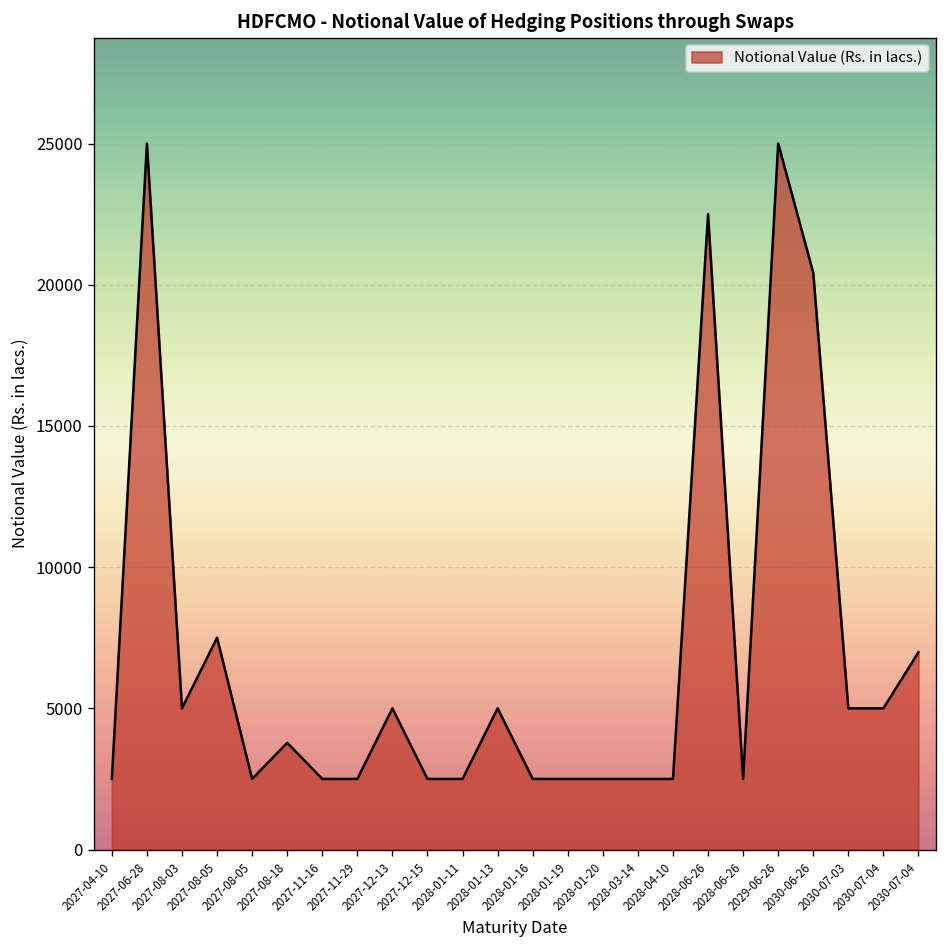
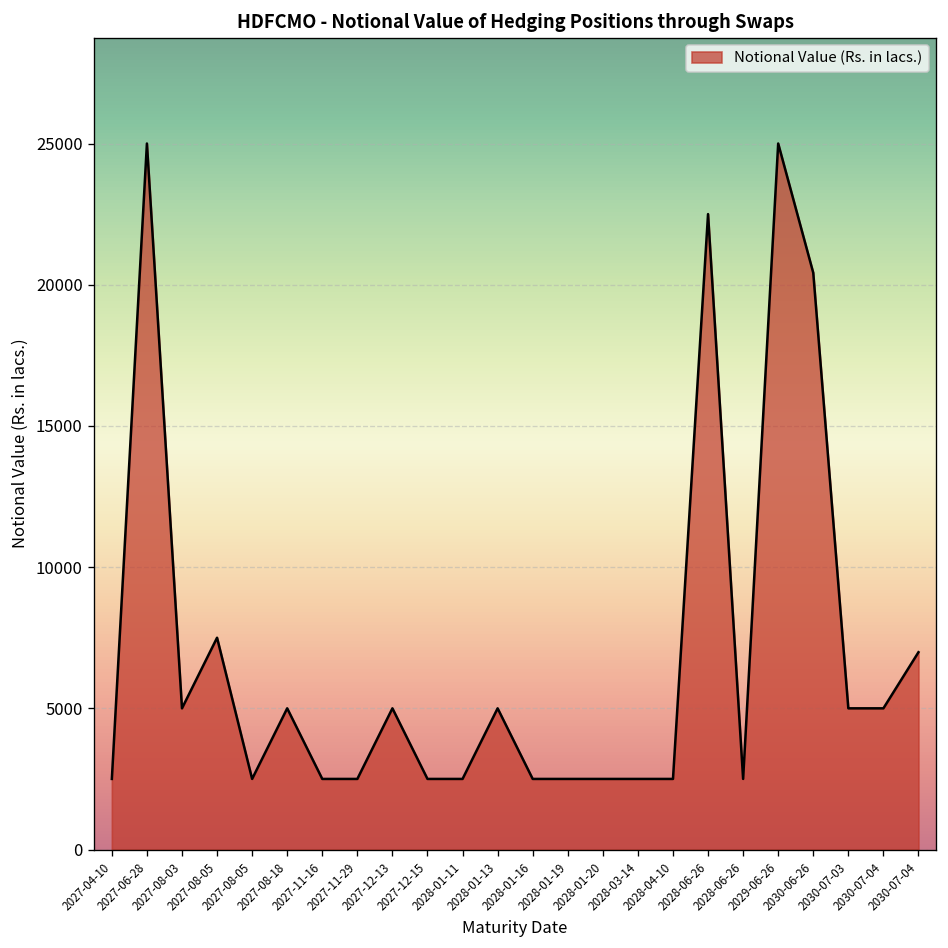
2027-08-18: 3800 -> 5000
